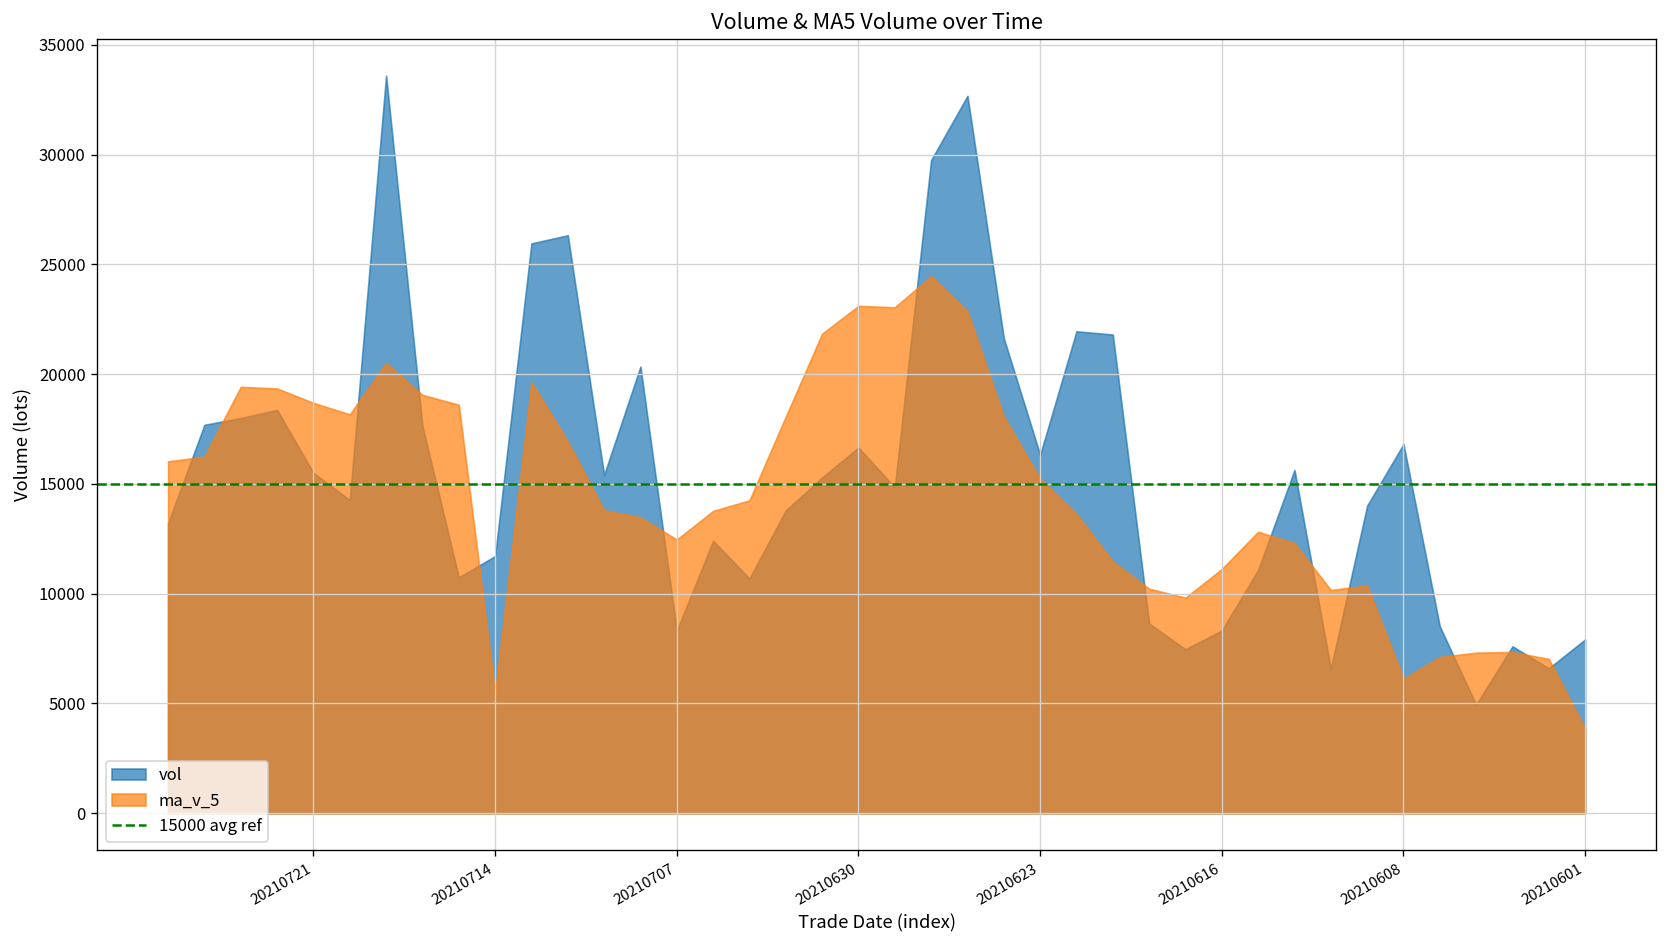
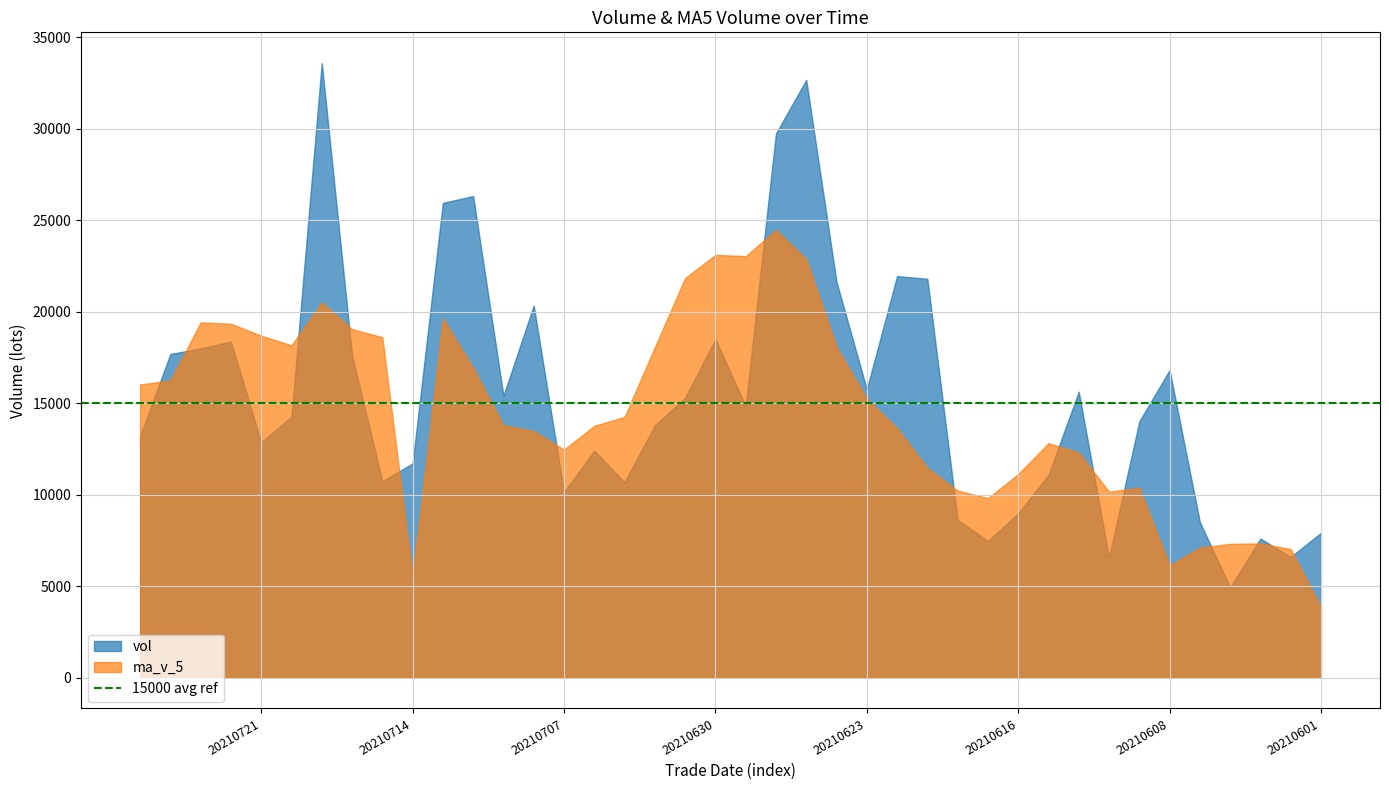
vol, 20210721: 15500 -> 12900
vol, 20210707: 8300 -> 10200
vol, 20210630: 16700 -> 18500
vol, 20210623: 16300 -> 15800
vol, 20210616: 8300 -> 9000
